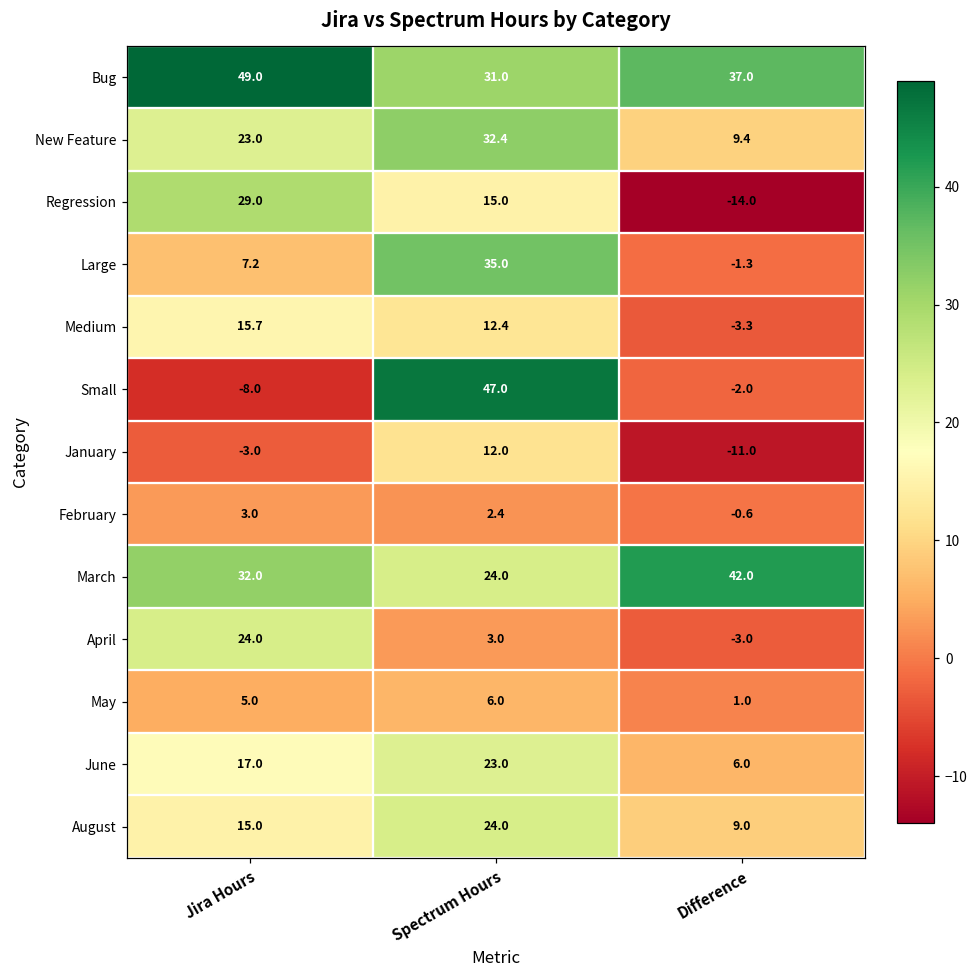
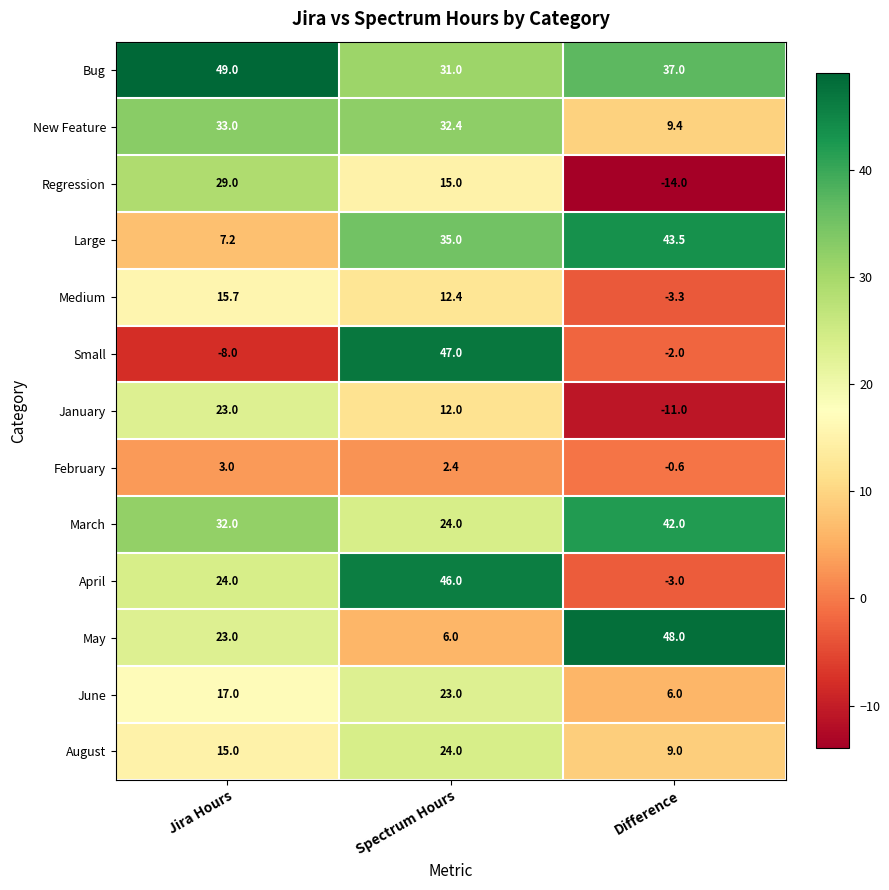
New Feature, Jira Hours: 23.0 -> 33.0
Large, Difference: -1.3 -> 43.5
January, Jira Hours: -3.0 -> 23.0
April, Spectrum Hours: 3.0 -> 46.0
May, Jira Hours: 5.0 -> 23.0
May, Difference: 1.0 -> 48.0
